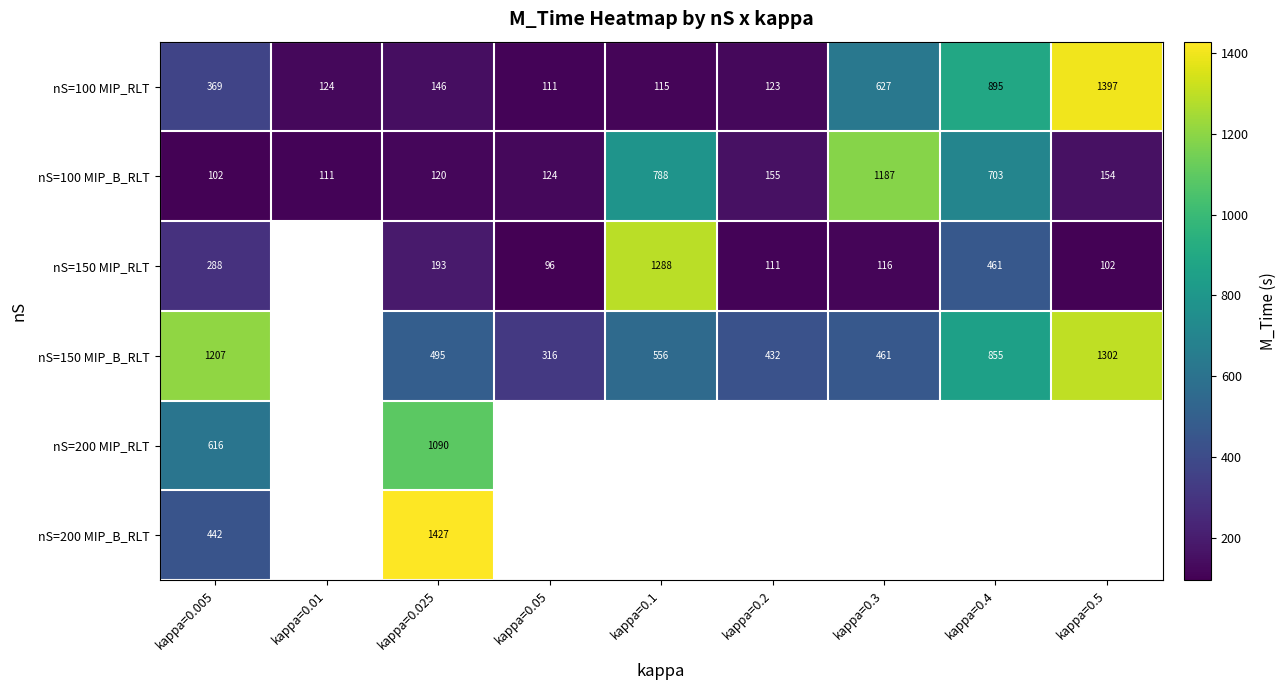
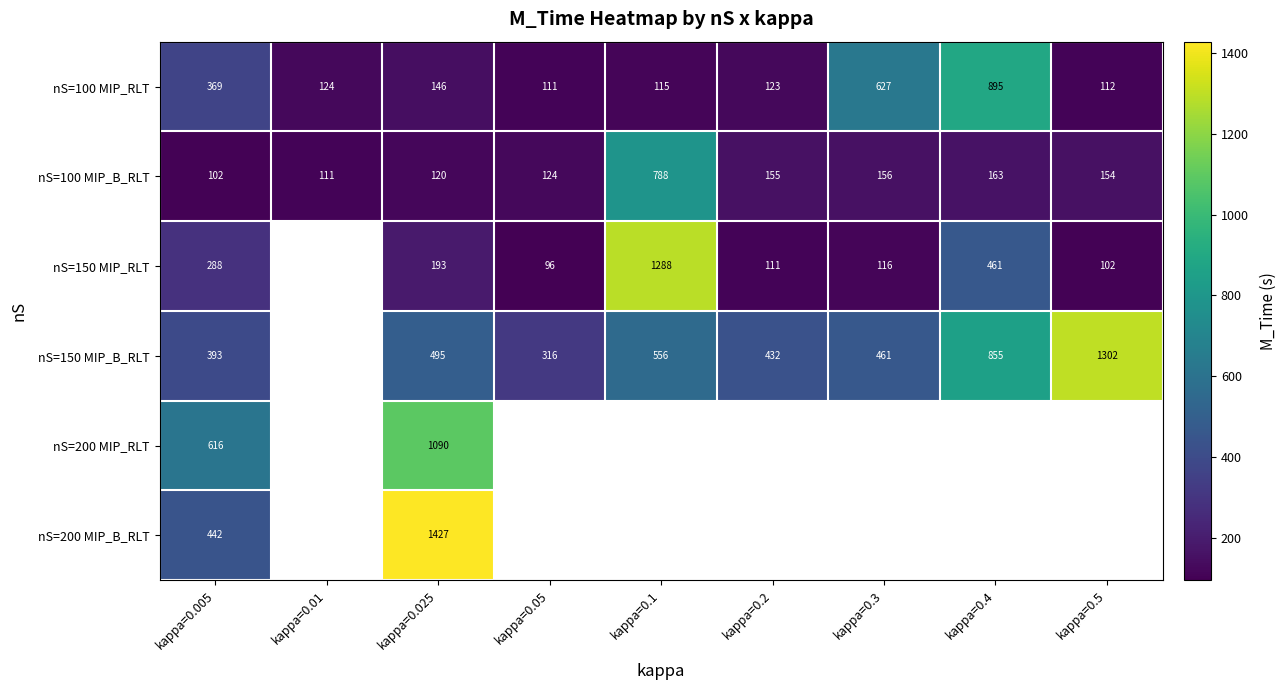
nS=100 MIP_RLT, kappa=0.5: 1397 -> 112
nS=100 MIP_B_RLT, kappa=0.3: 1187 -> 156
nS=100 MIP_B_RLT, kappa=0.4: 703 -> 163
nS=150 MIP_B_RLT, kappa=0.005: 1207 -> 393
